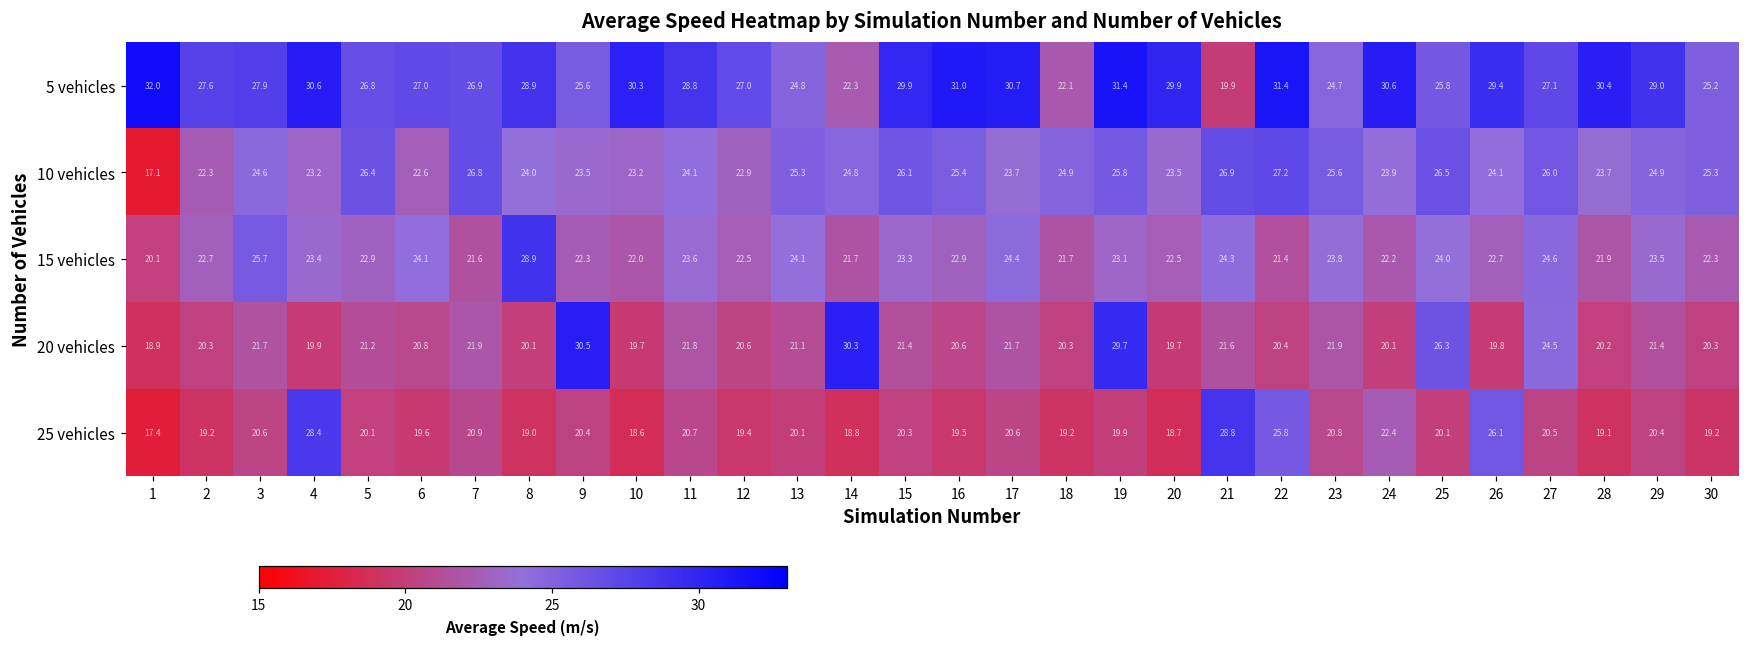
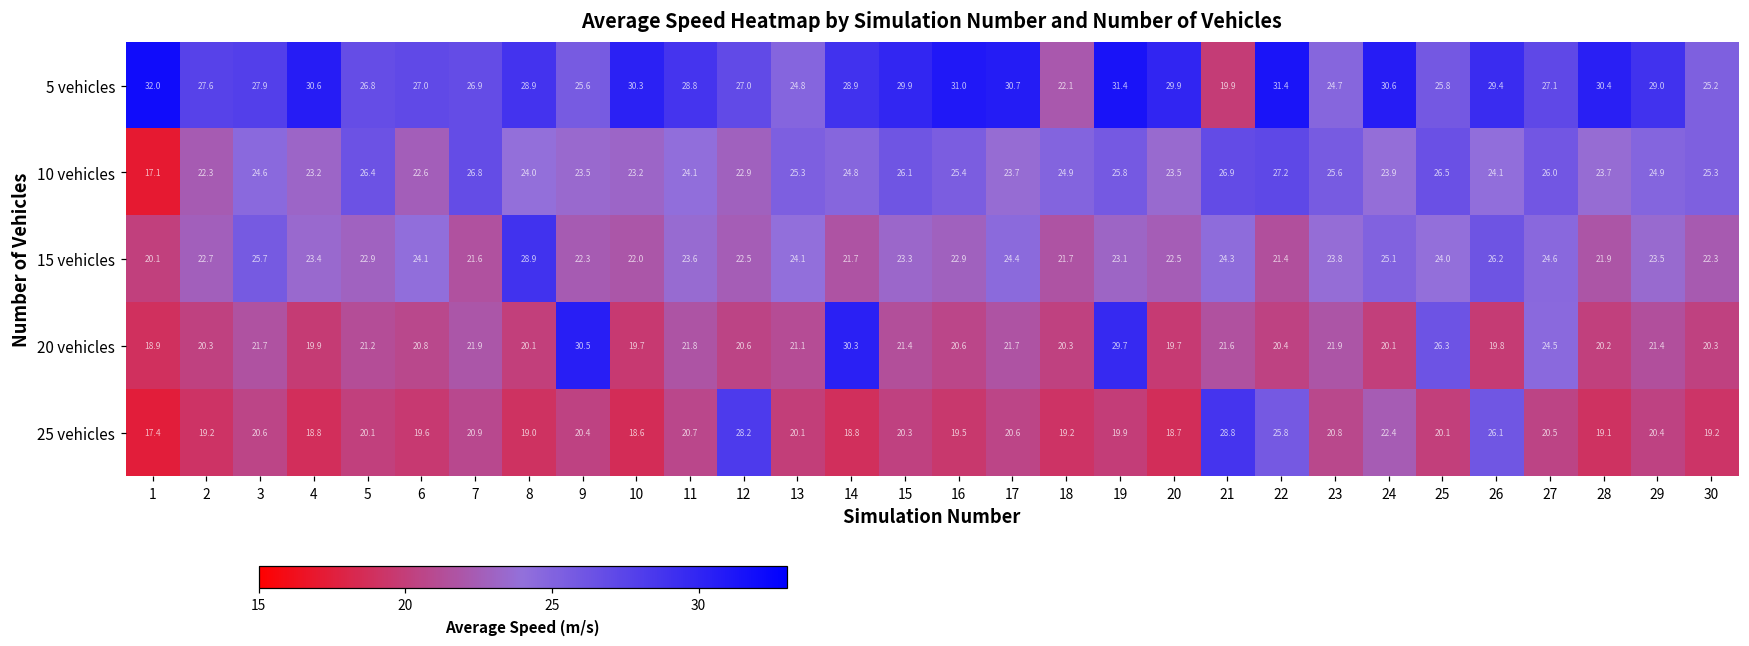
5 vehicles, 14: 22.3 -> 28.9
15 vehicles, 24: 22.2 -> 25.1
15 vehicles, 26: 22.7 -> 26.2
25 vehicles, 4: 28.4 -> 18.8
25 vehicles, 12: 19.4 -> 28.2
